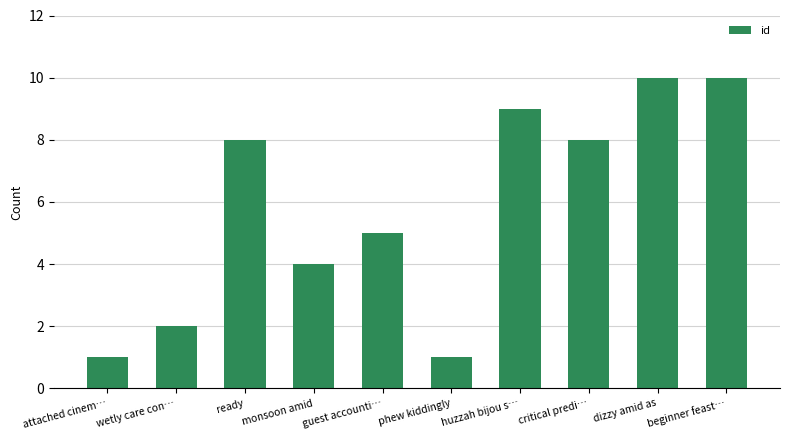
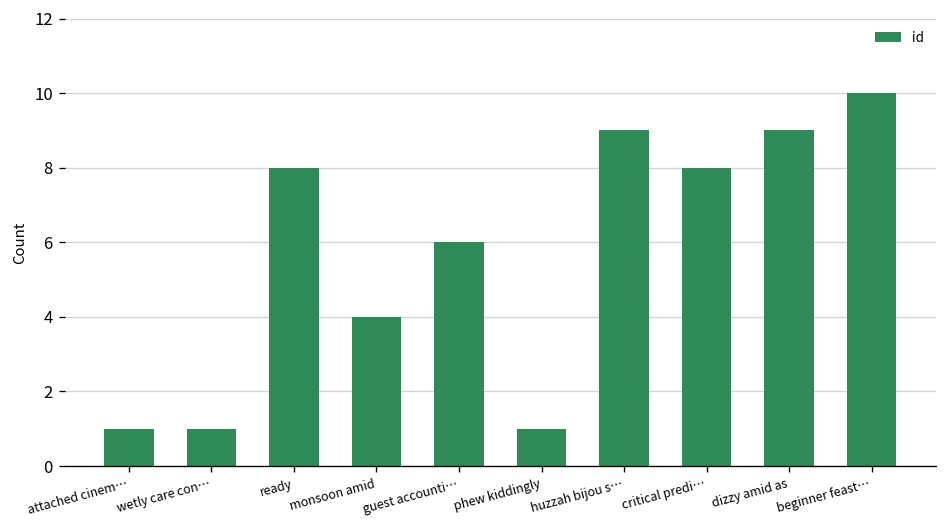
wetly care con…: 2 -> 1
guest accounti…: 5 -> 6
dizzy amid as: 10 -> 9
